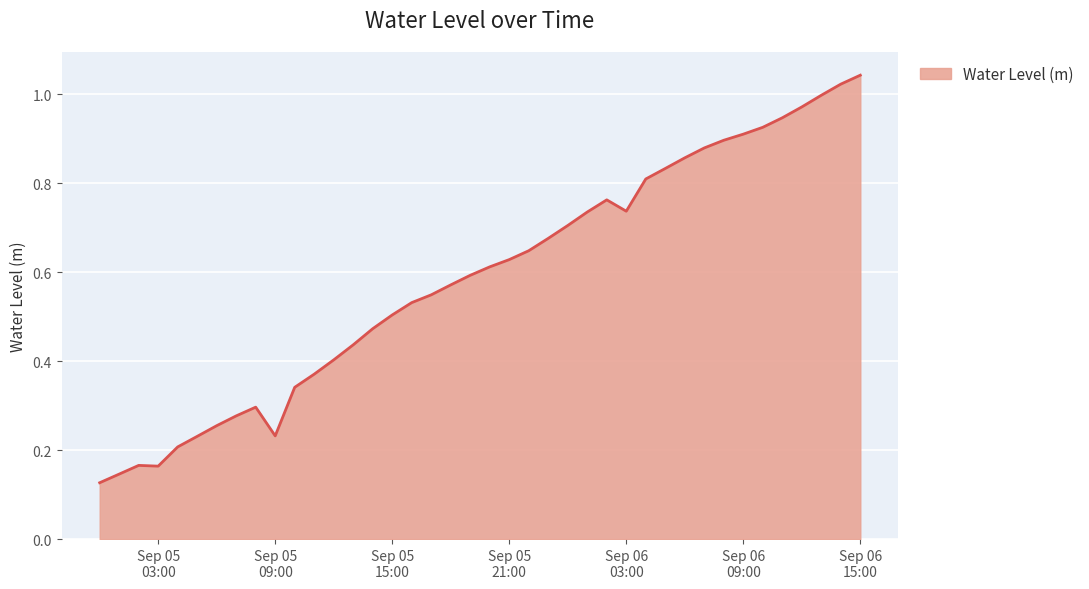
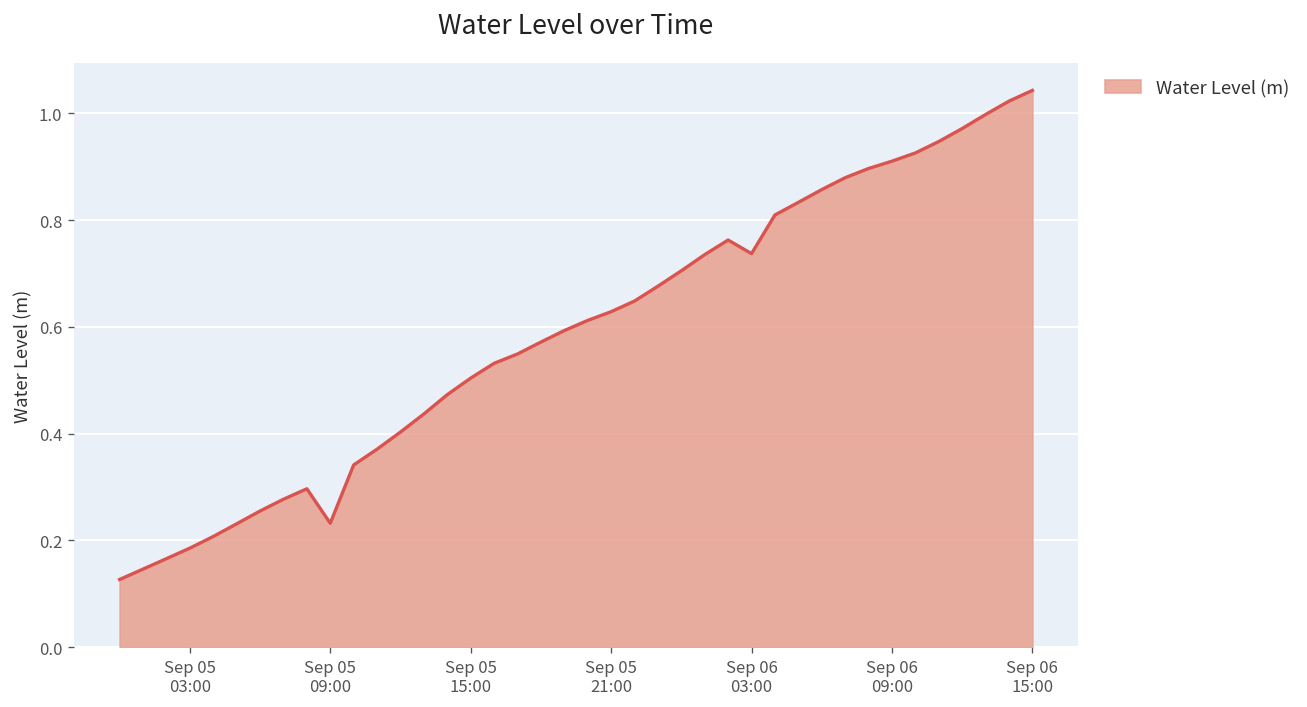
Sep 05 03:00: 0.16 -> 0.19
